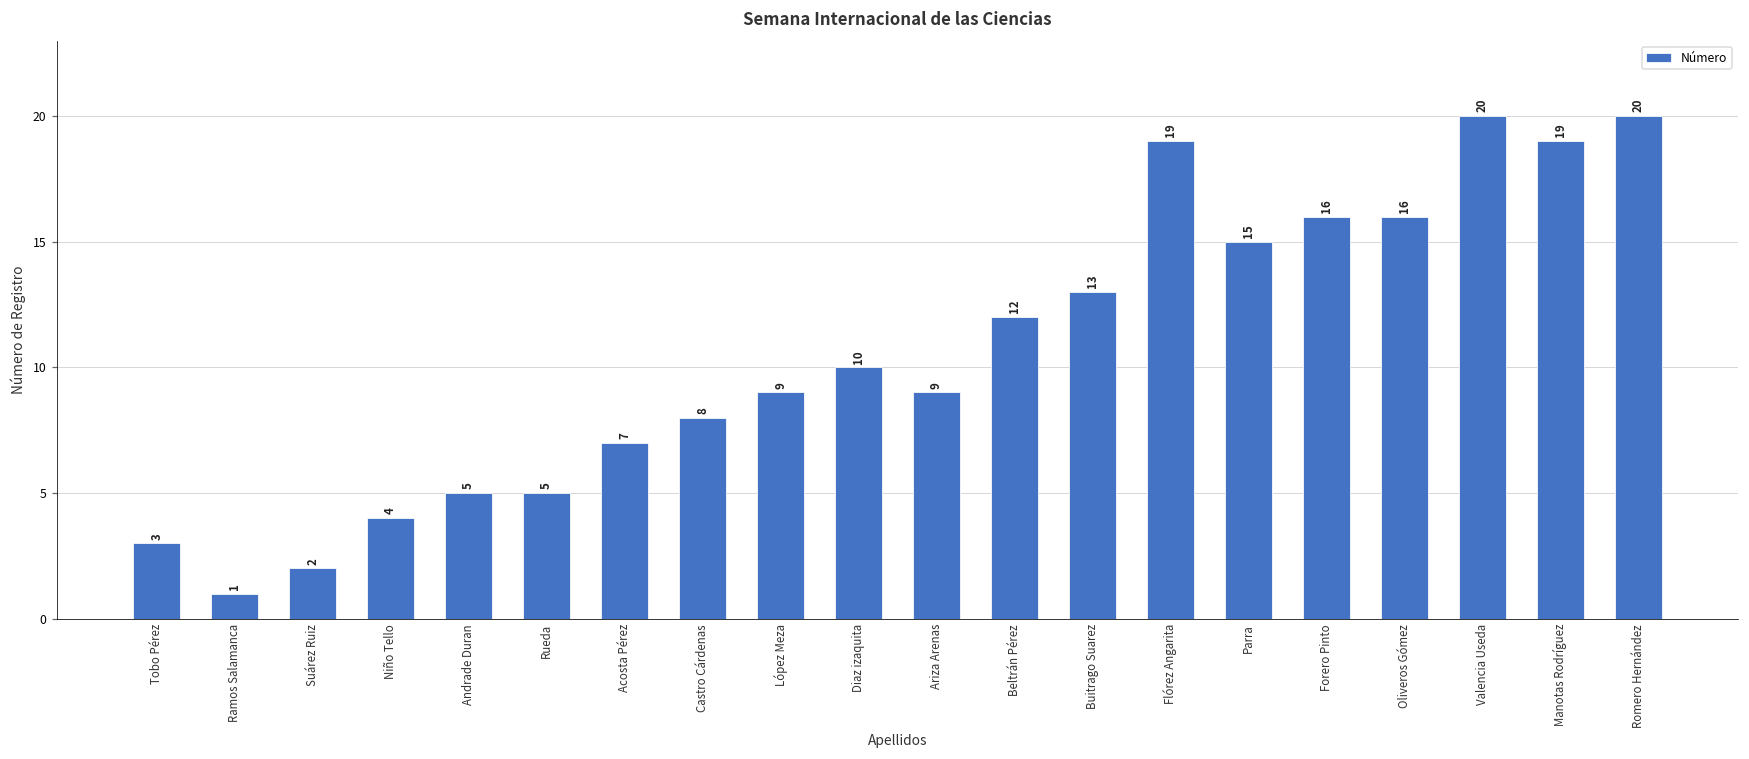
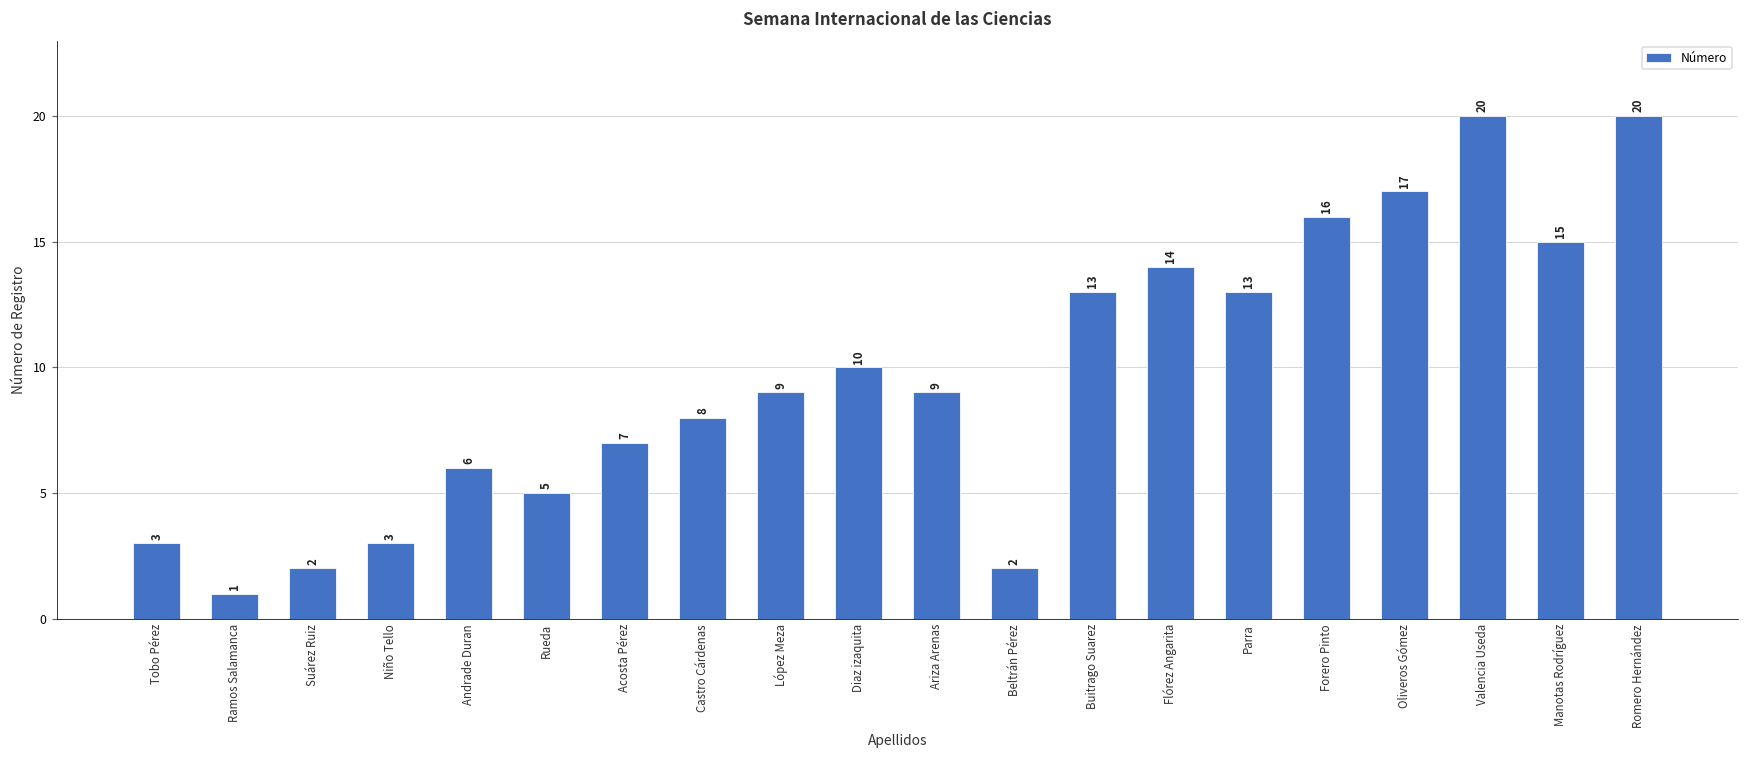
Niño Tello: 4 -> 3
Andrade Duran: 5 -> 6
Beltrán Pérez: 12 -> 2
Flórez Angarita: 19 -> 14
Parra: 15 -> 13
Oliveros Gómez: 16 -> 17
Manotas Rodríguez: 19 -> 15
